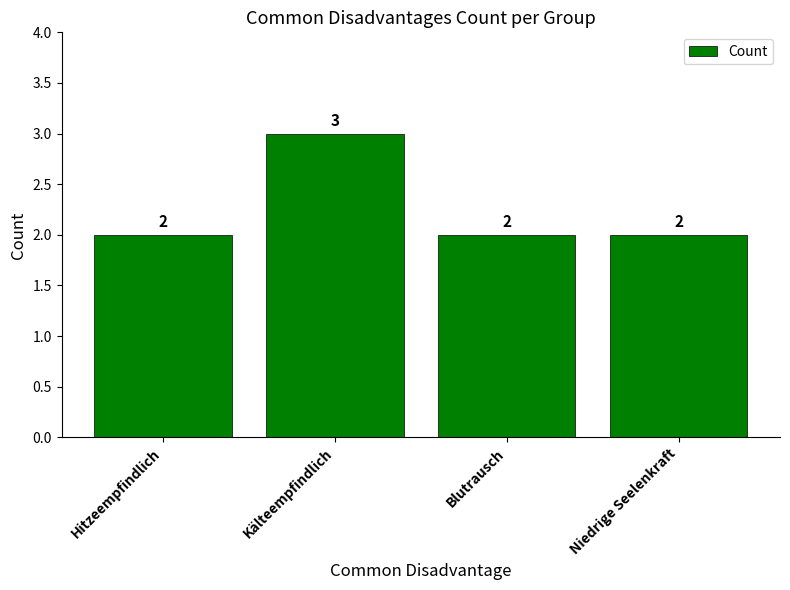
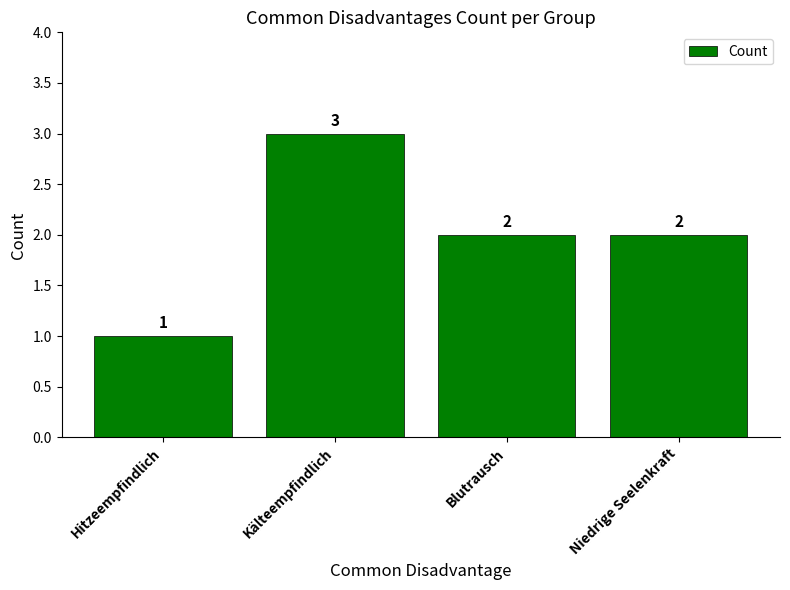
Hitzeempfindlich: 2 -> 1
